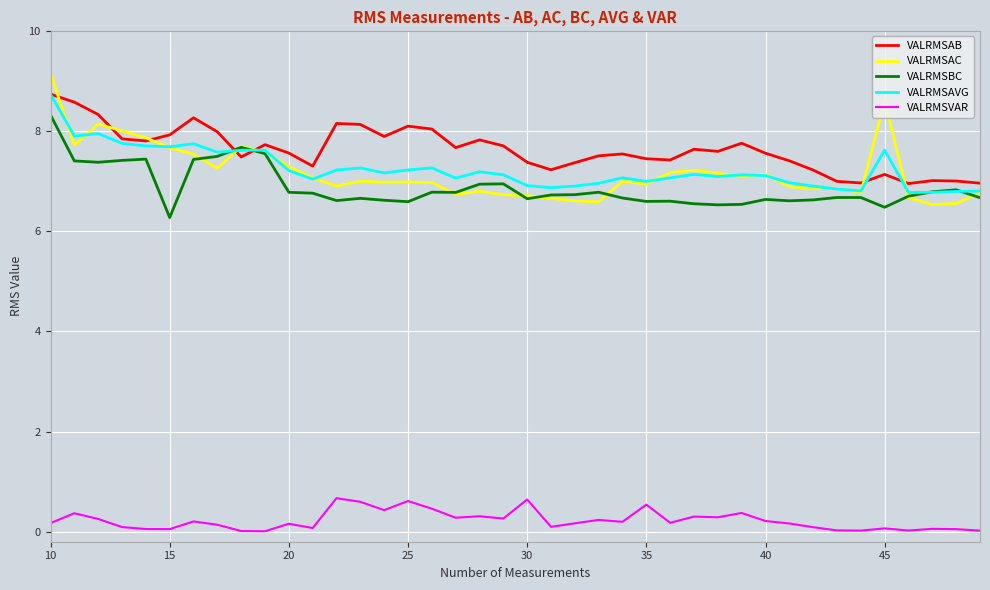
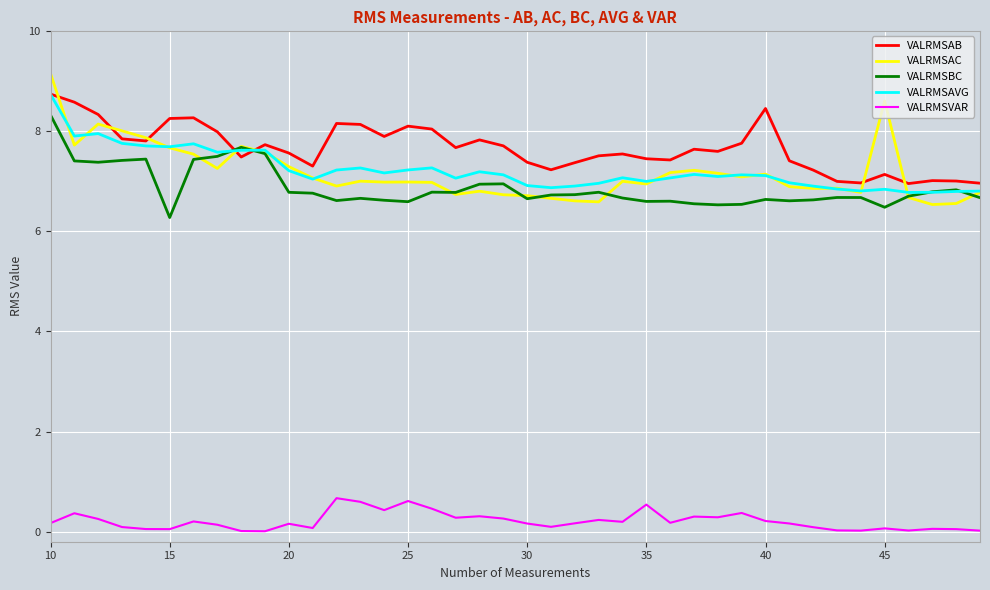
VALRMSAB, 15: 7.9 -> 8.3
VALRMSVAR, 30: 0.6 -> 0.2
VALRMSAB, 40: 7.6 -> 8.5
VALRMSAVG, 45: 7.6 -> 6.8
